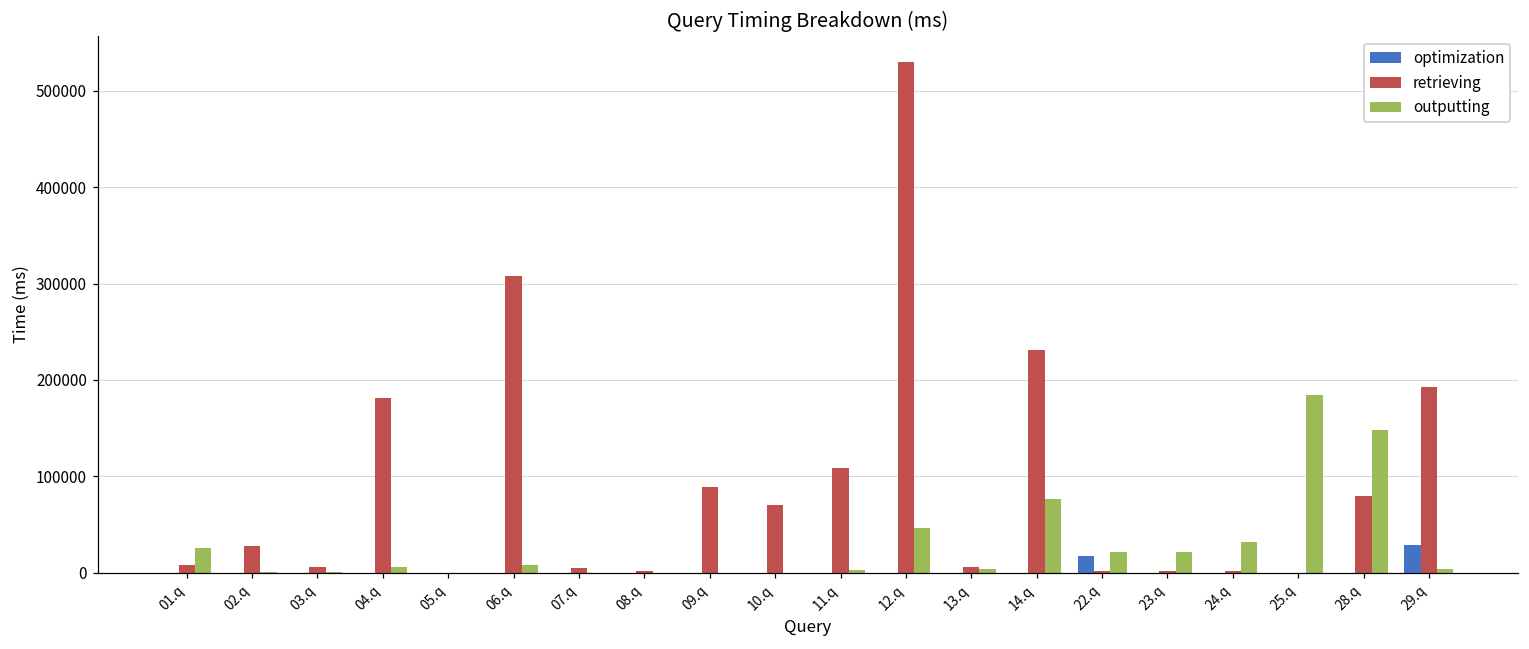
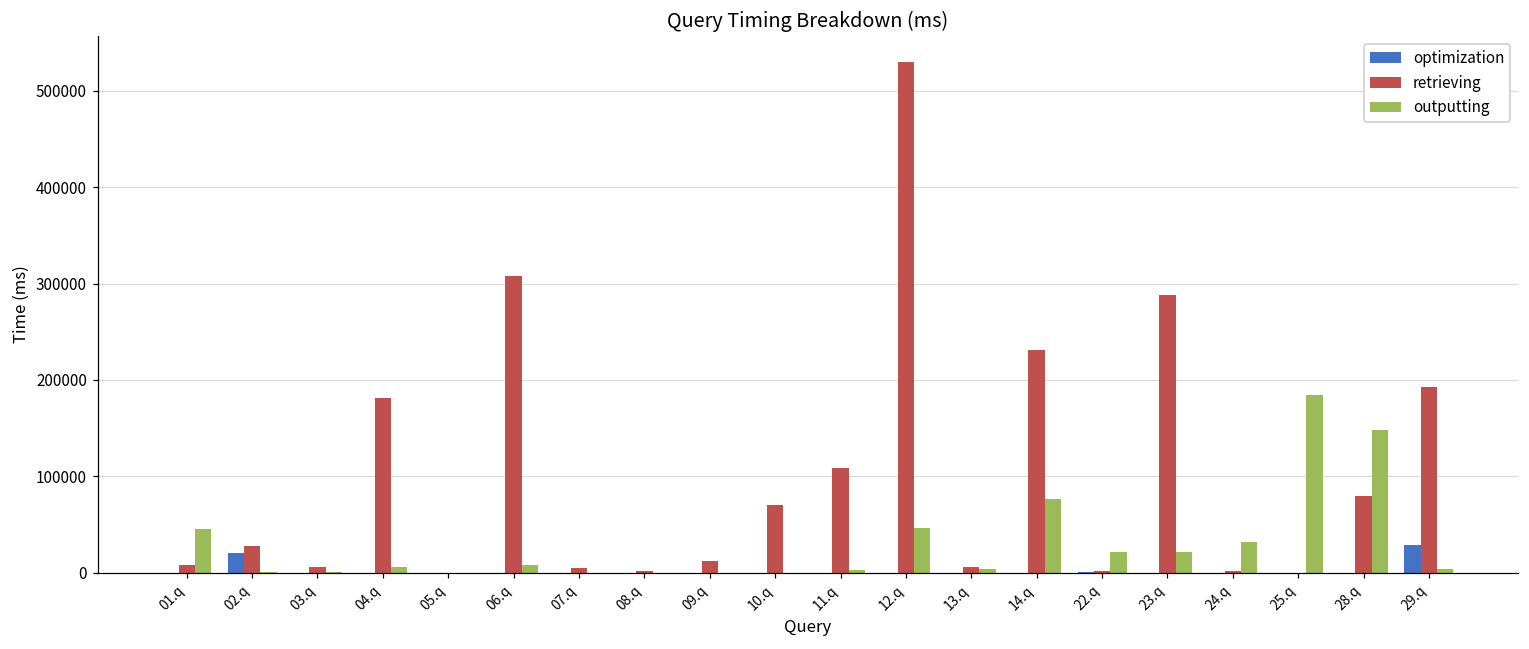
outputting, 01.q: 30000 -> 40000
optimization, 02.q: 0 -> 20000
retrieving, 09.q: 90000 -> 10000
optimization, 22.q: 20000 -> 0
retrieving, 23.q: 0 -> 290000
